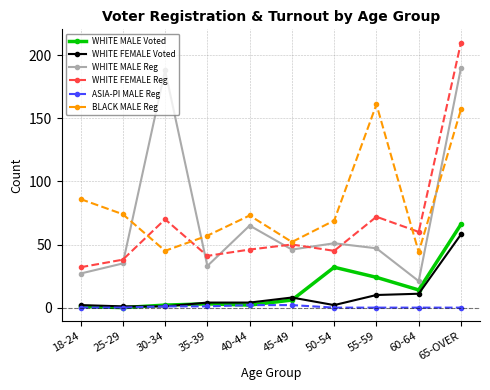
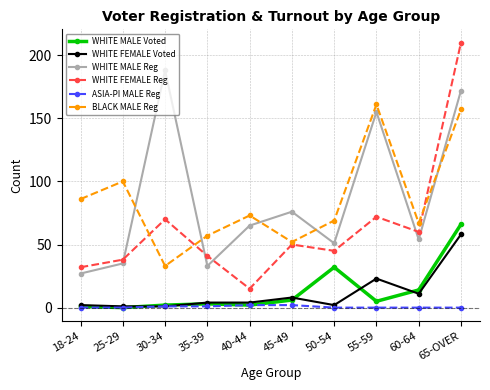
BLACK MALE Reg, 25-29: 74 -> 100
BLACK MALE Reg, 30-34: 45 -> 33
WHITE FEMALE Reg, 40-44: 46 -> 15
WHITE MALE Reg, 45-49: 46 -> 76
WHITE MALE Voted, 55-59: 24 -> 5
WHITE FEMALE Voted, 55-59: 10 -> 23
WHITE MALE Reg, 55-59: 47 -> 155
WHITE MALE Reg, 60-64: 21 -> 54
BLACK MALE Reg, 60-64: 44 -> 67
WHITE MALE Reg, 65-OVER: 190 -> 172
